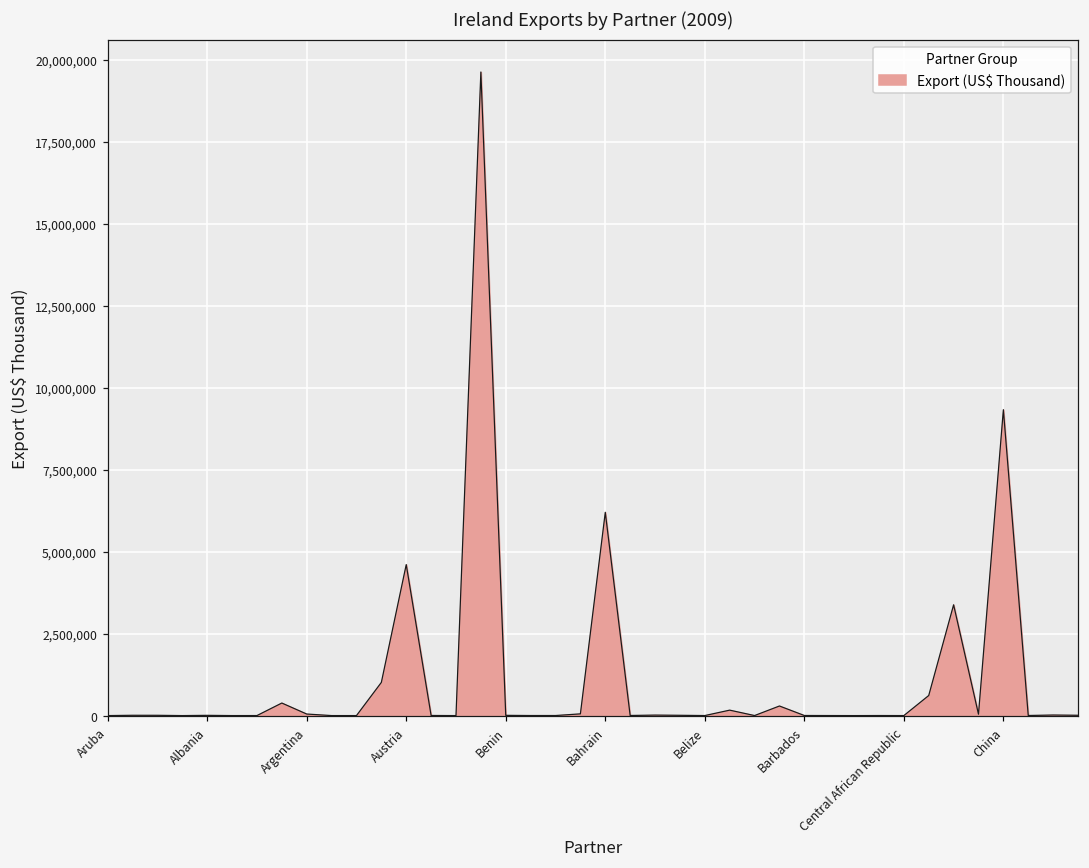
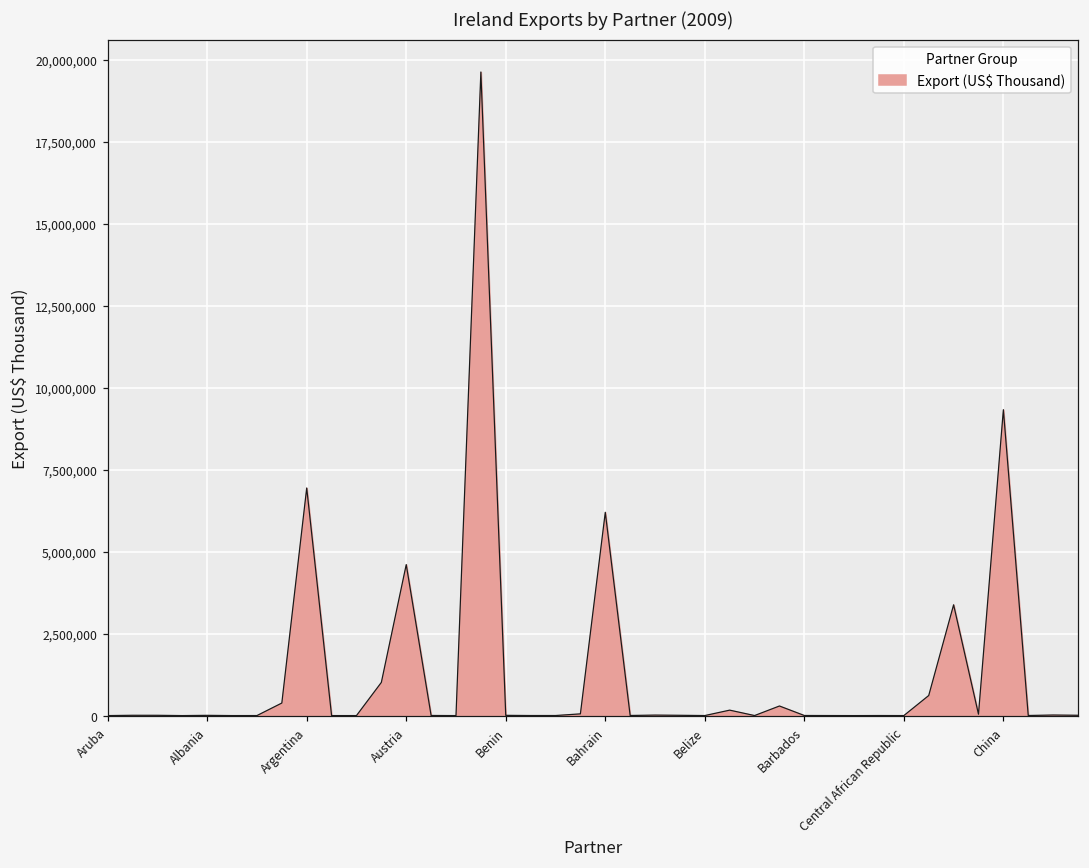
Argentina: 0 -> 6,900,000
